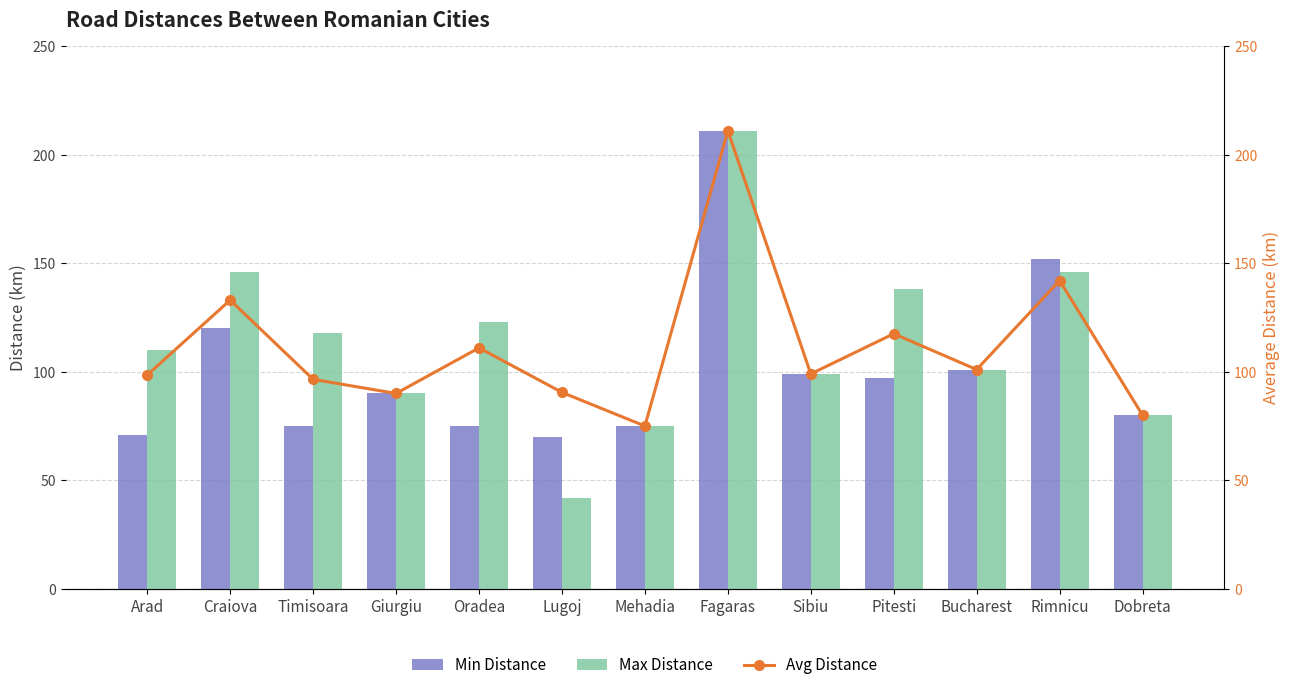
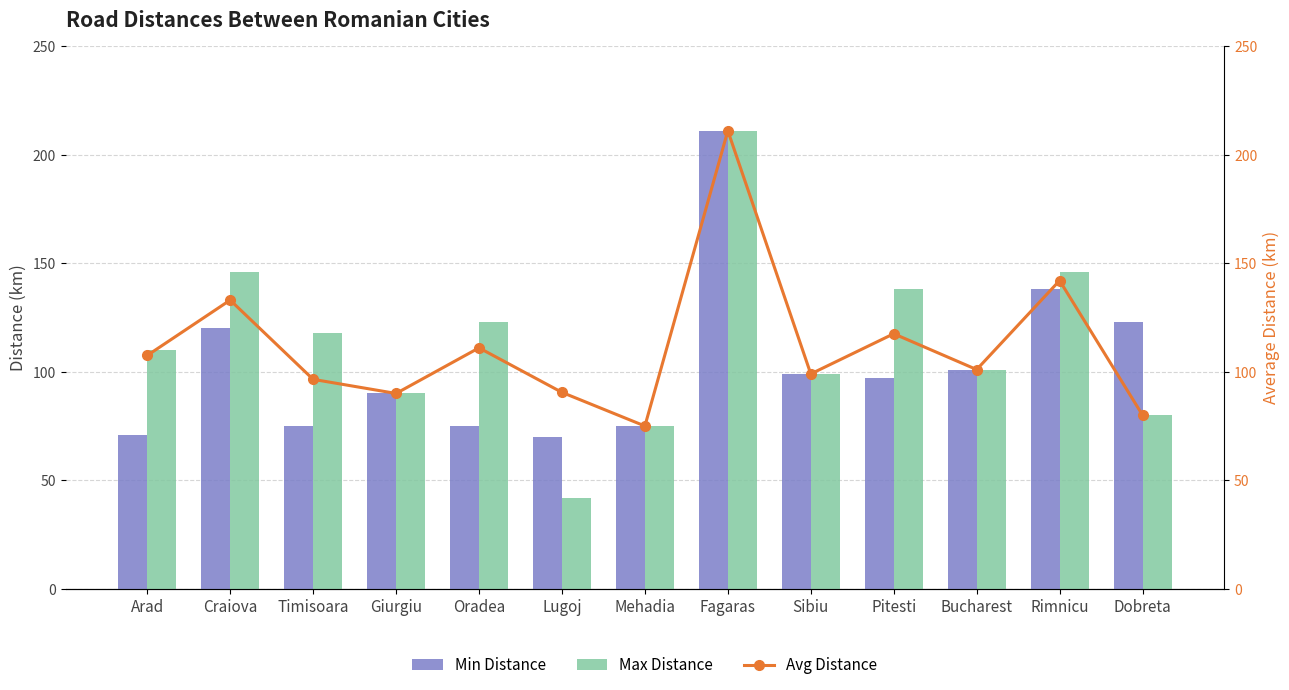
Min Distance, Rimnicu: 152 -> 138
Min Distance, Dobreta: 80 -> 123
Avg Distance, Arad: 99 -> 108
